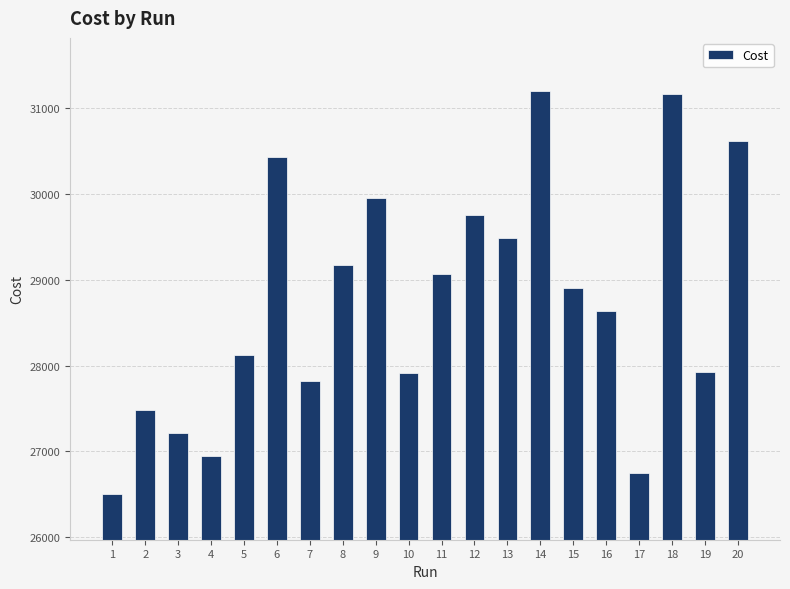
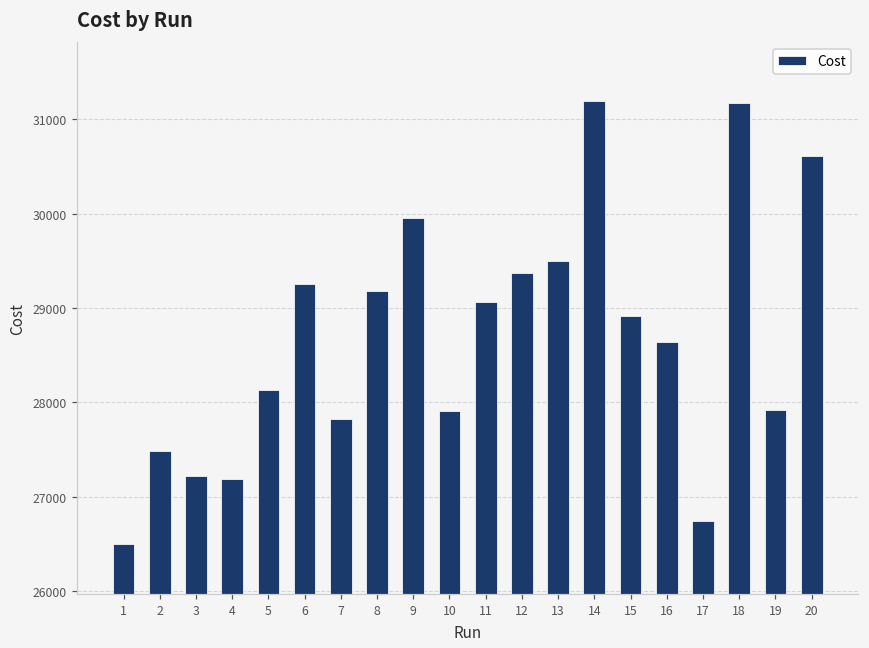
4: 26900 -> 27200
6: 30400 -> 29300
12: 29800 -> 29400
